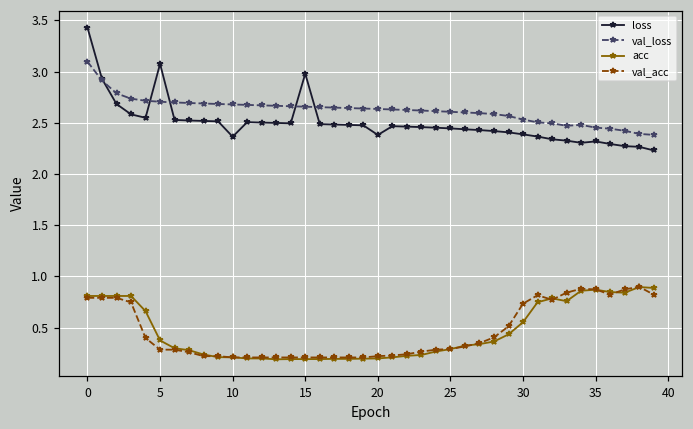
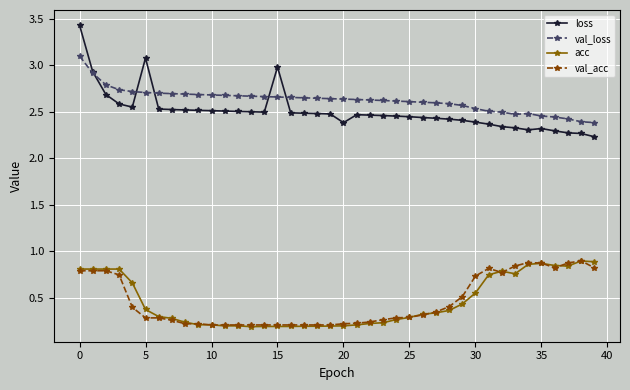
loss, 10: 2.4 -> 2.5
